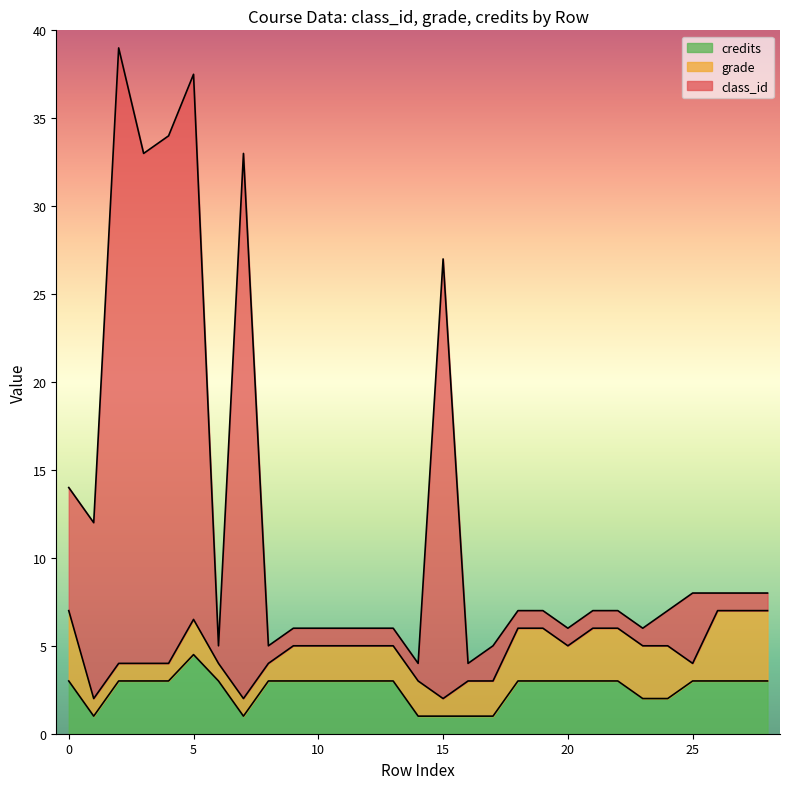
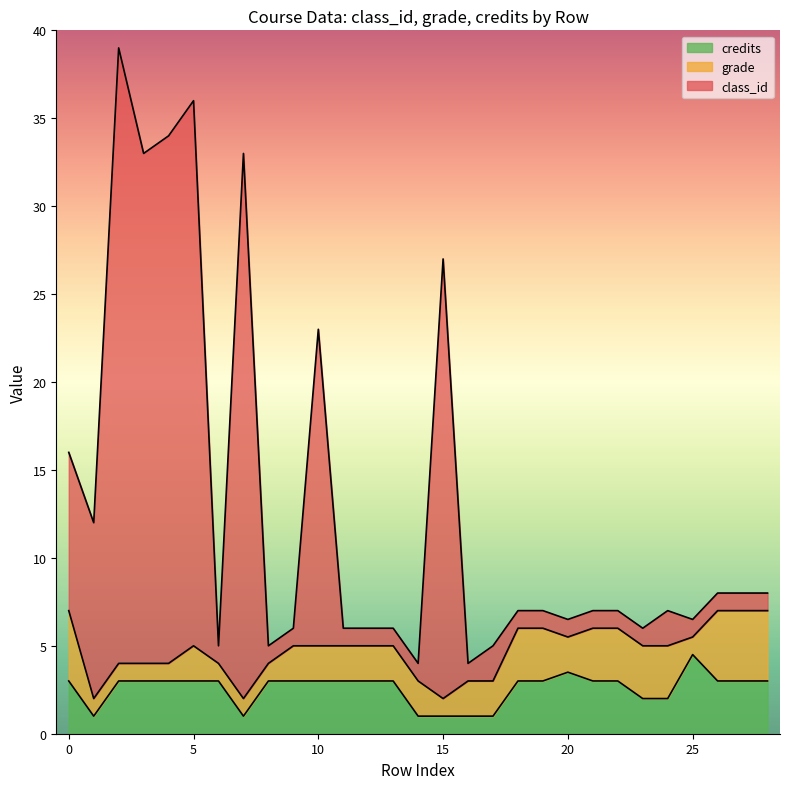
class_id, 0: 7 -> 9
credits, 5: 4.5 -> 3.0
class_id, 10: 1 -> 18
credits, 20: 3.0 -> 3.5
credits, 25: 3.0 -> 4.5
class_id, 25: 4 -> 1
